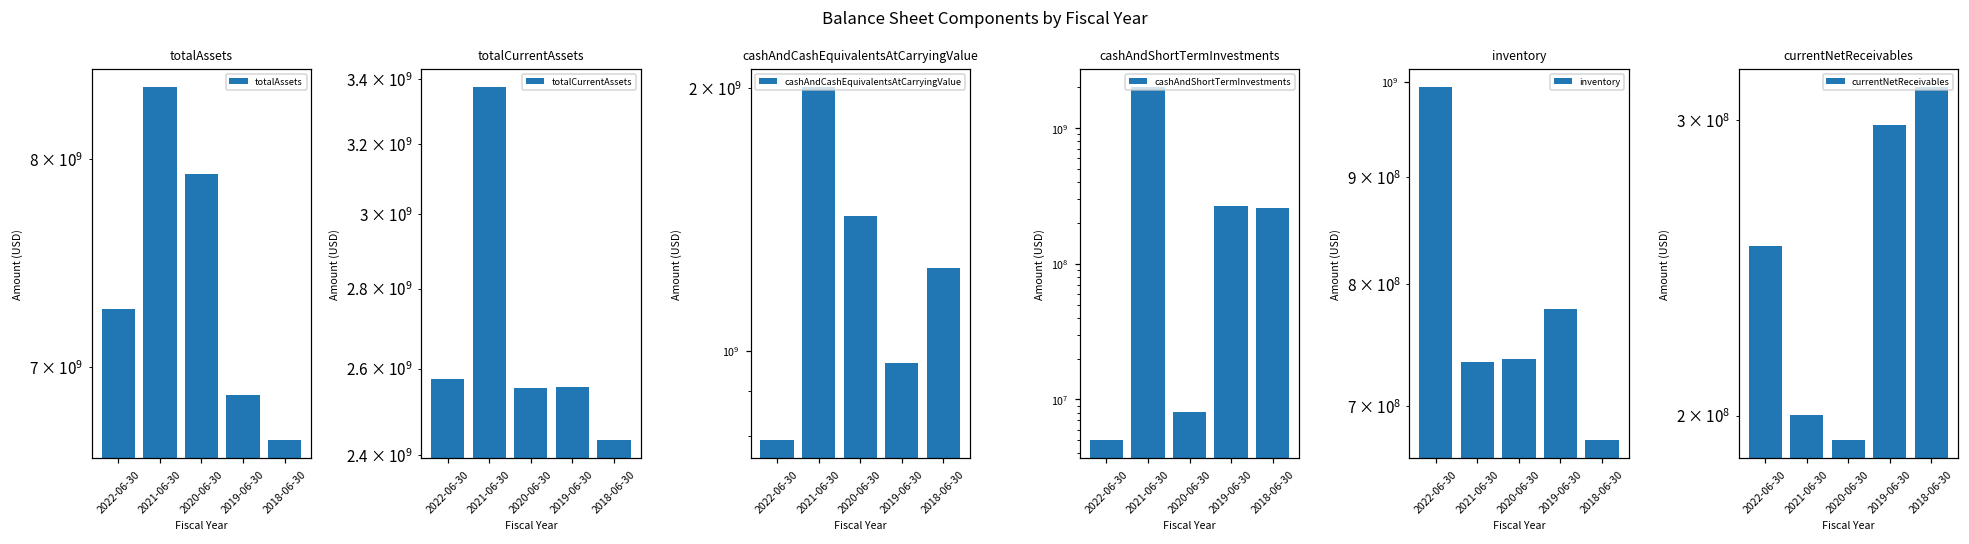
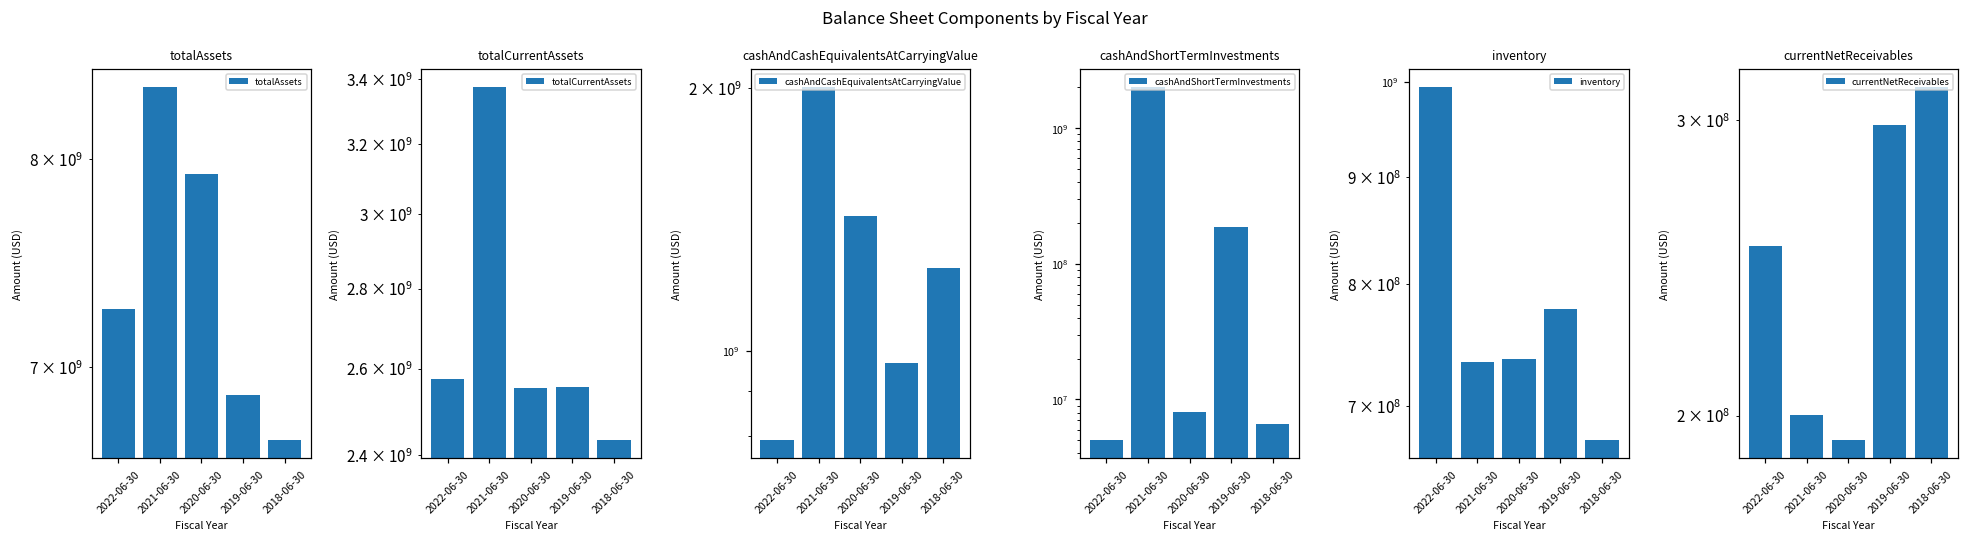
cashAndShortTermInvestments, 2019-06-30: 260000000 -> 190000000
cashAndShortTermInvestments, 2018-06-30: 260000000 -> 7000000
